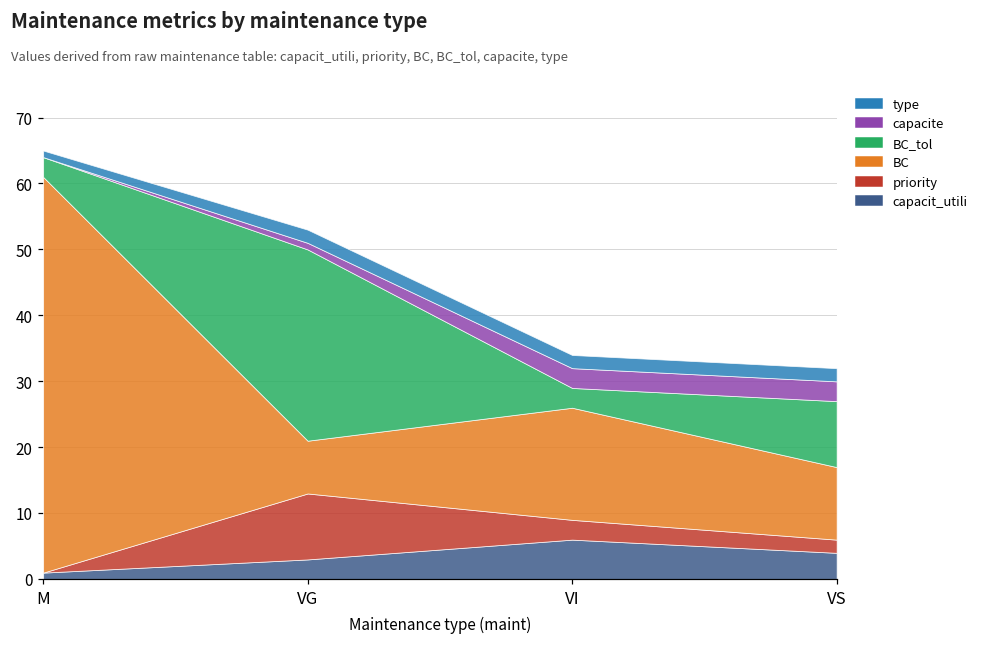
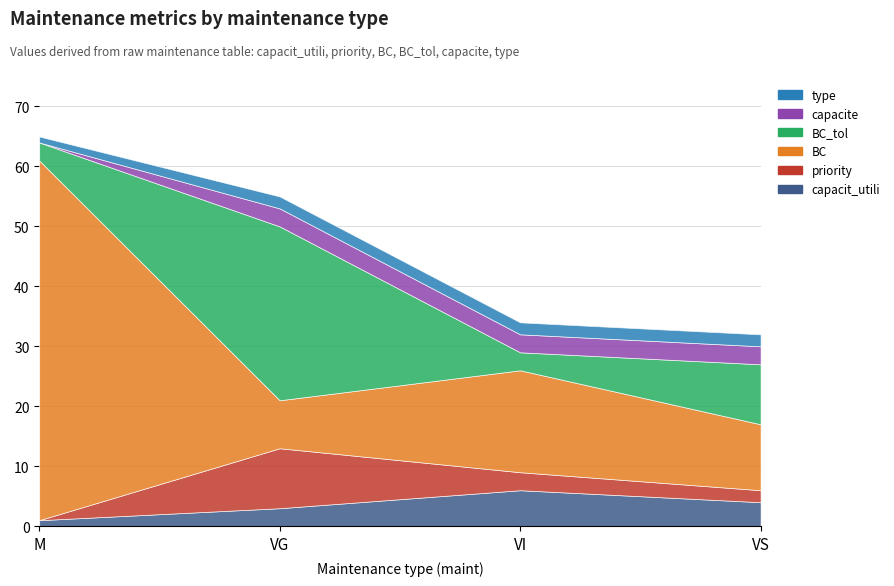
capacite, VG: 1 -> 3
